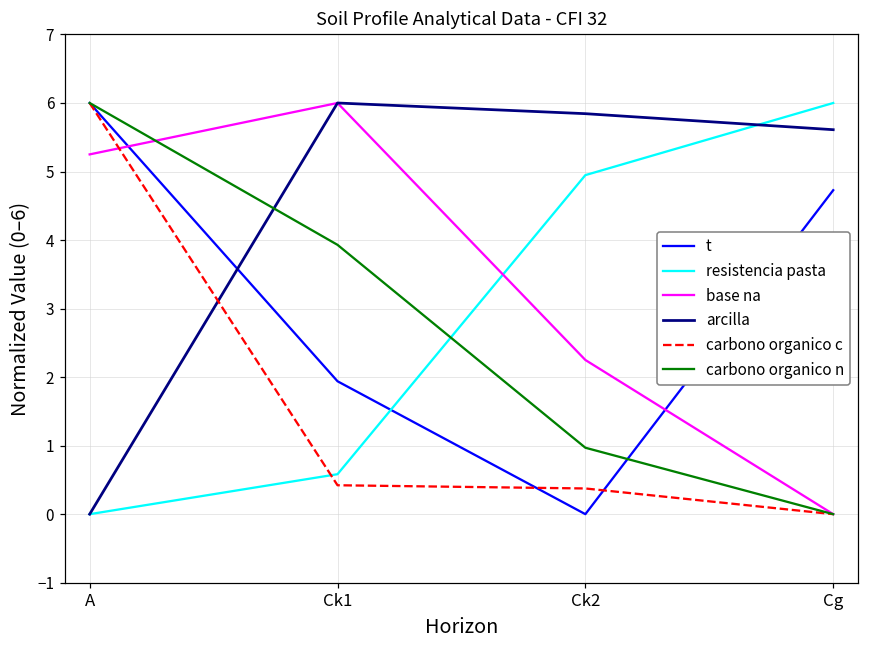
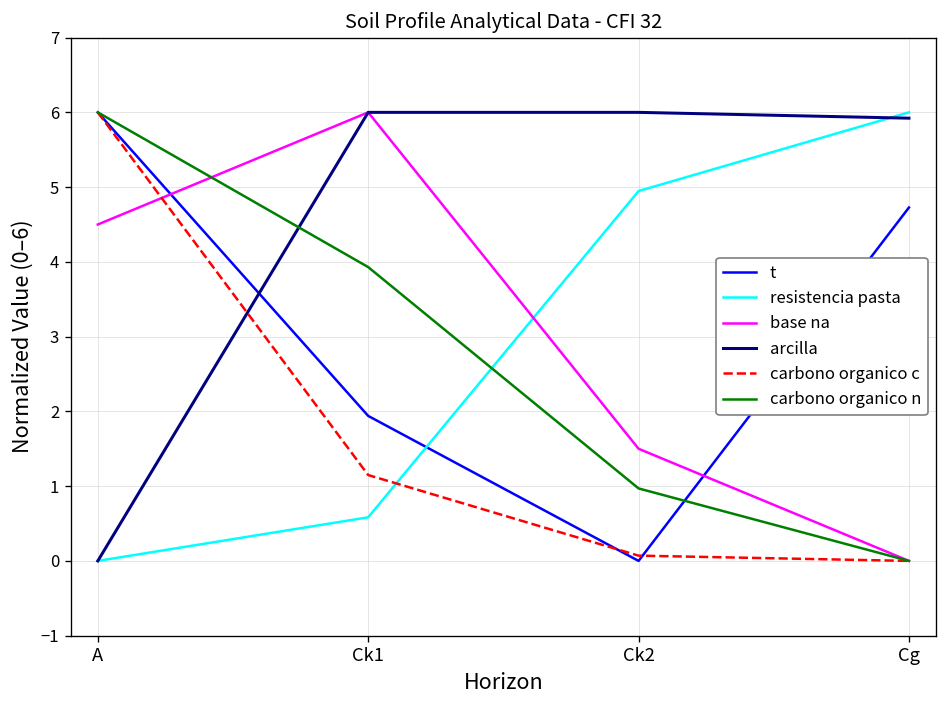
base na, A: 5.2 -> 4.5
carbono organico c, Ck1: 0.4 -> 1.1
base na, Ck2: 2.3 -> 1.5
arcilla, Ck2: 5.8 -> 6.0
carbono organico c, Ck2: 0.4 -> 0.1
arcilla, Cg: 5.6 -> 5.9
